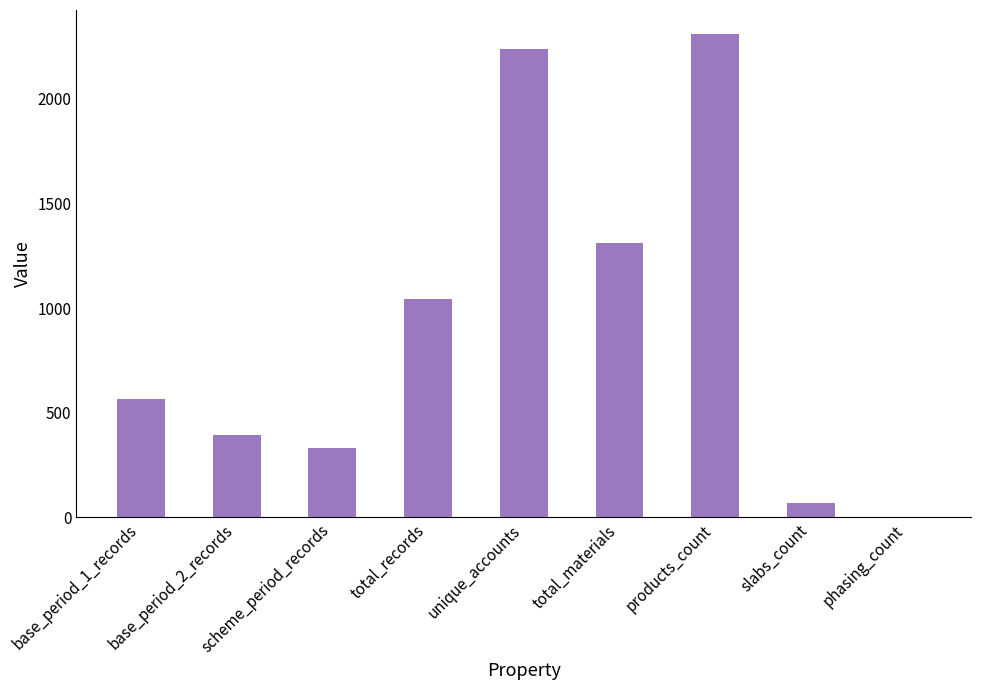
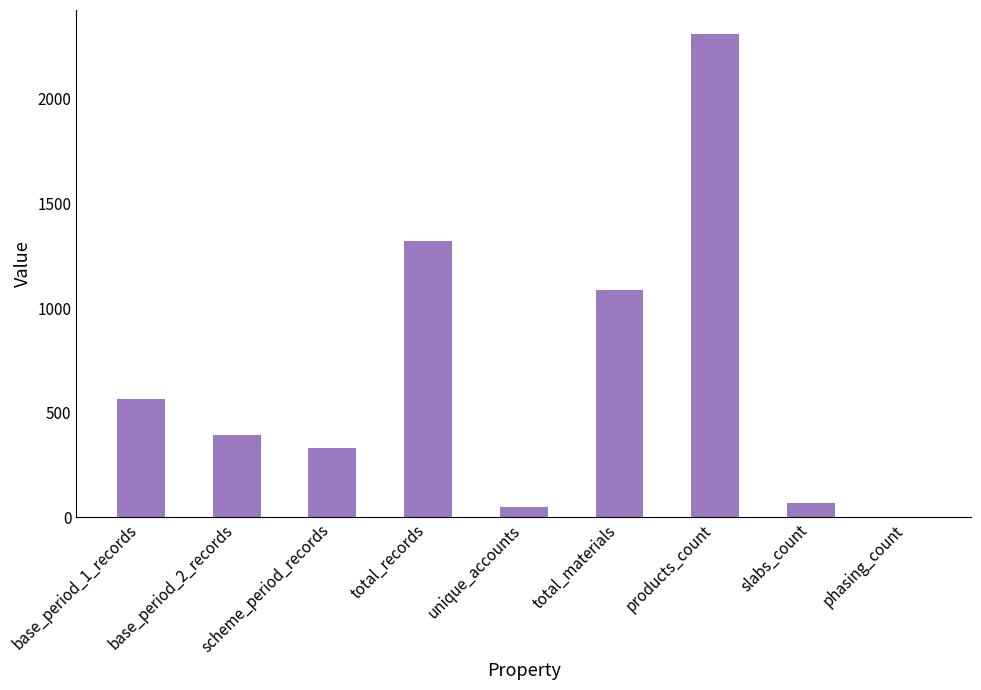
total_records: 1040 -> 1320
unique_accounts: 2240 -> 50
total_materials: 1310 -> 1090
